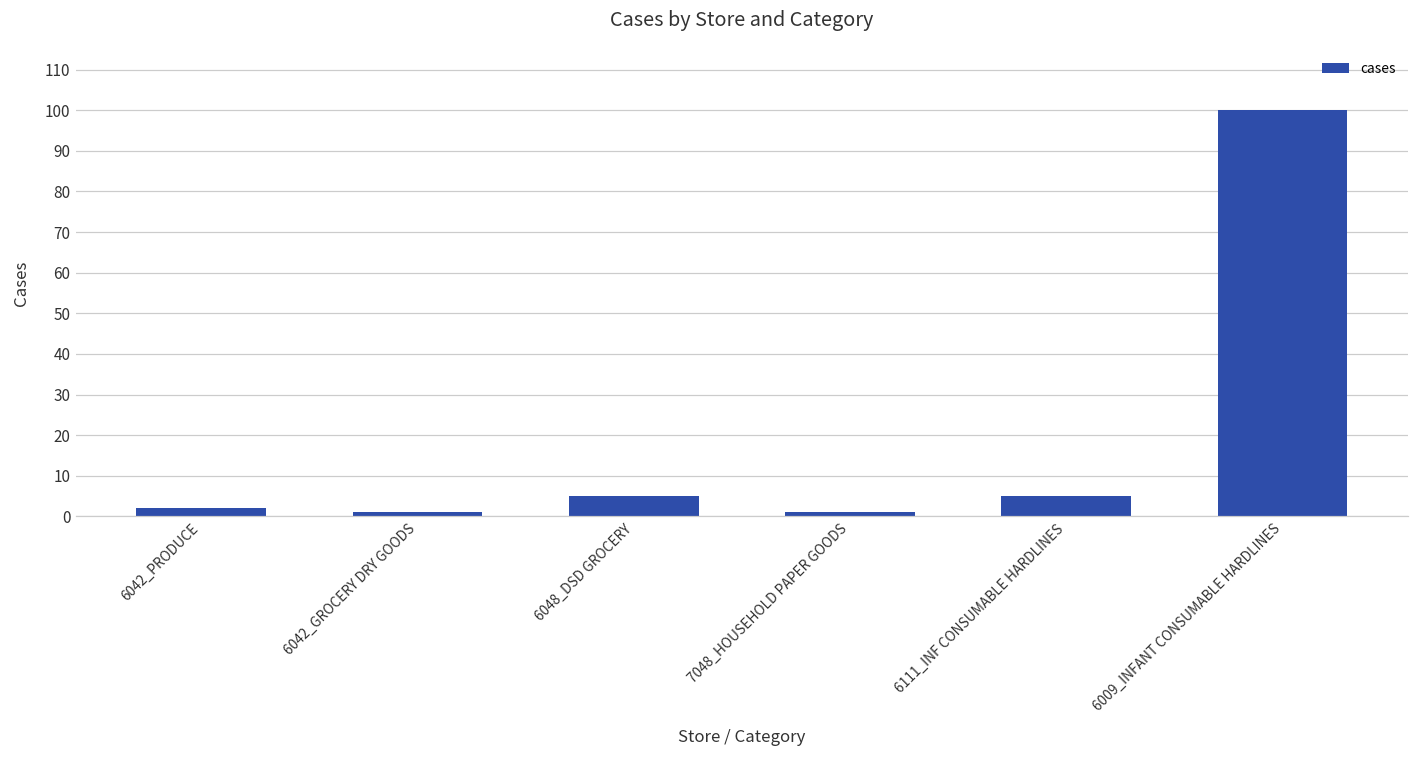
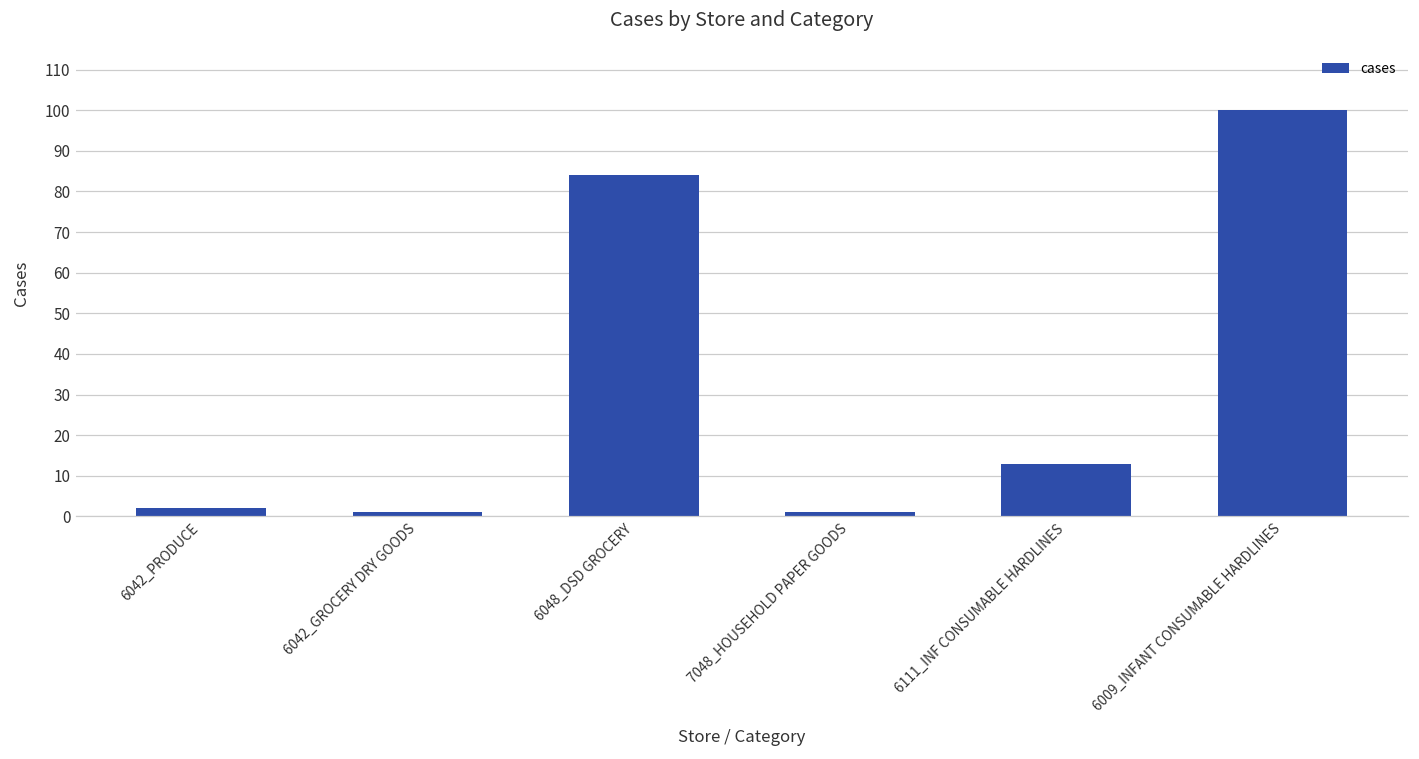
6048_DSD GROCERY: 5 -> 84
6111_INF CONSUMABLE HARDLINES: 5 -> 13
